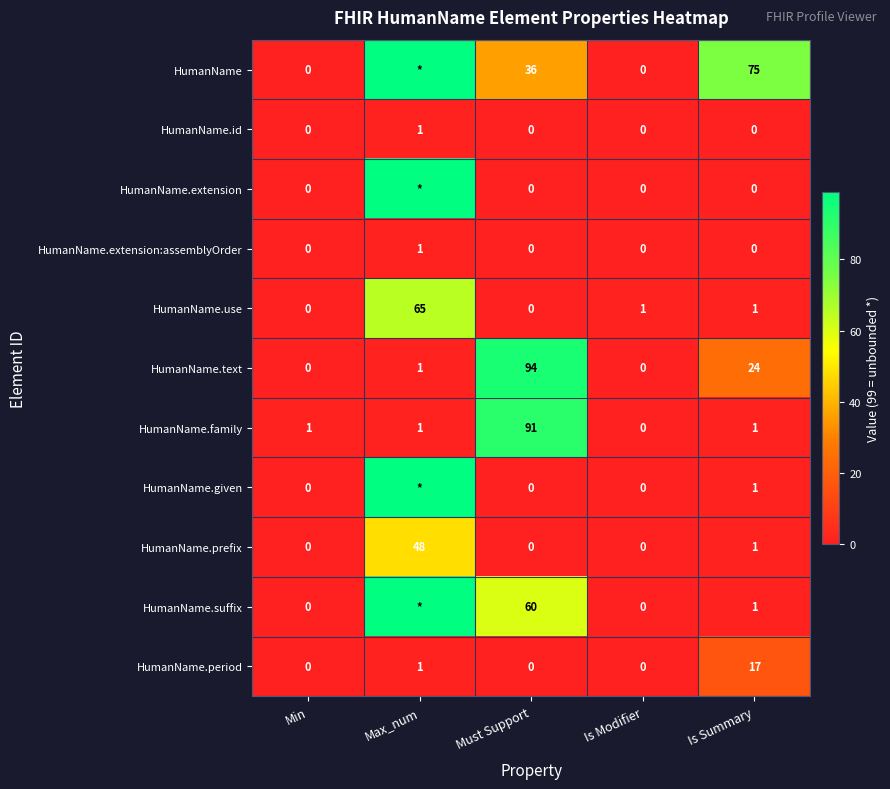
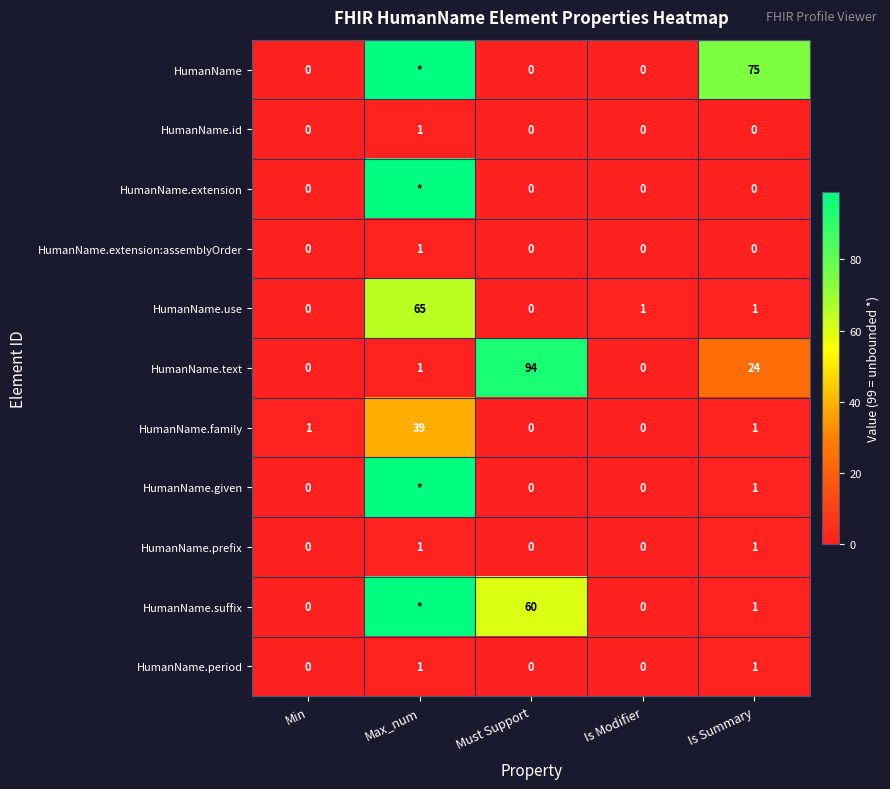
HumanName, Must Support: 36 -> 0
HumanName.family, Max_num: 1 -> 39
HumanName.family, Must Support: 91 -> 0
HumanName.prefix, Max_num: 48 -> 1
HumanName.period, Is Summary: 17 -> 1
